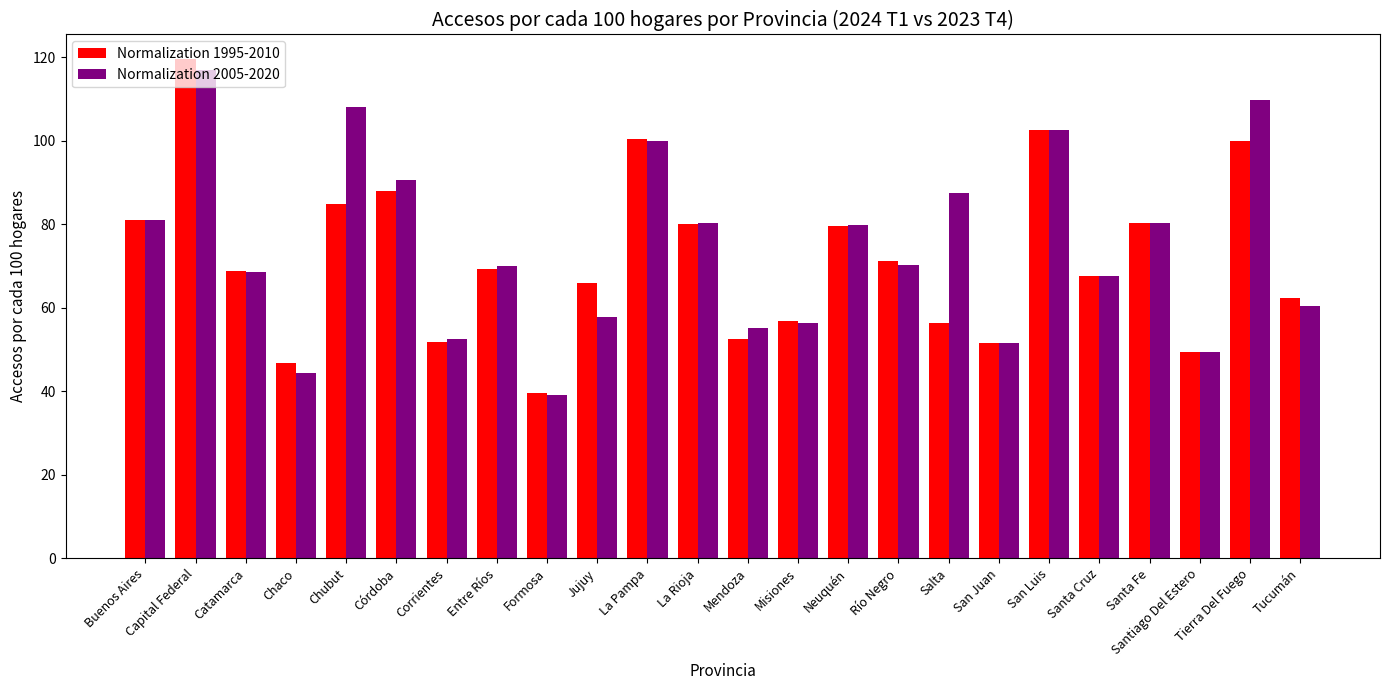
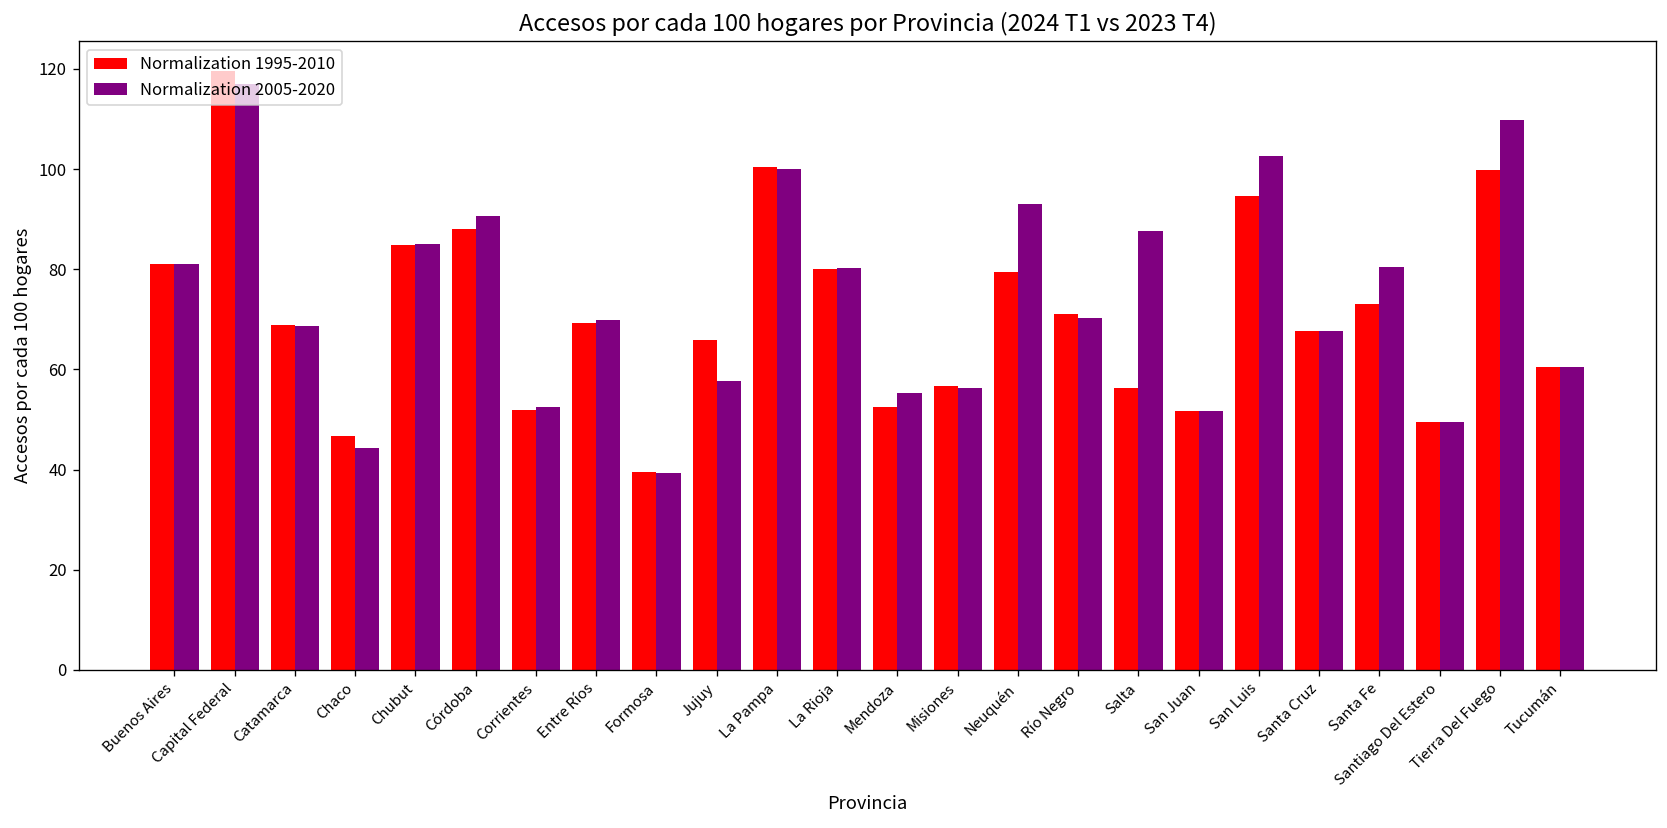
Normalization 2005-2020, Chubut: 108 -> 85
Normalization 2005-2020, Neuquén: 80 -> 93
Normalization 1995-2010, San Luis: 103 -> 95
Normalization 1995-2010, Santa Fe: 80 -> 73
Normalization 1995-2010, Tucumán: 62 -> 60
